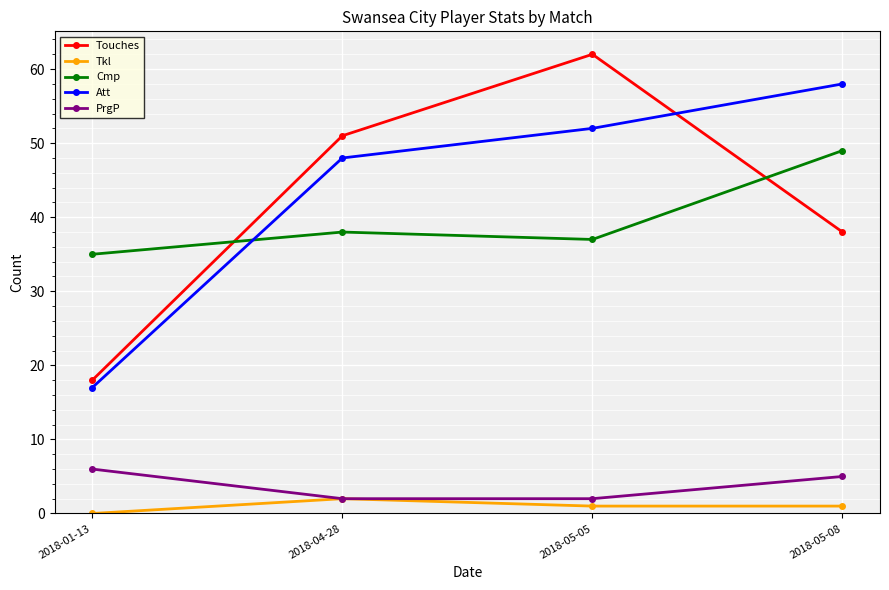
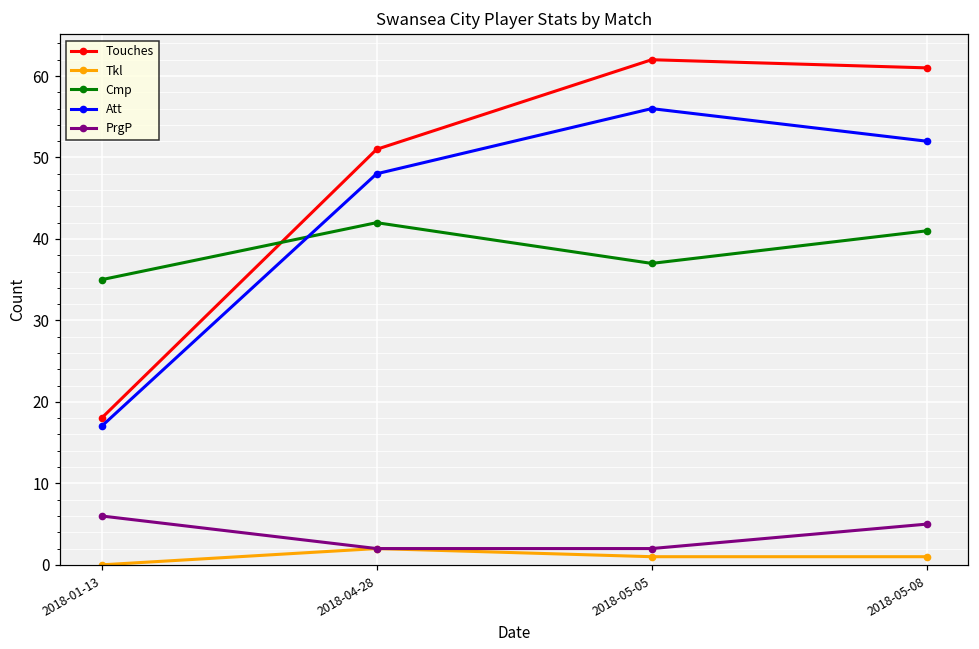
Cmp, 2018-04-28: 38 -> 42
Att, 2018-05-05: 52 -> 56
Touches, 2018-05-08: 38 -> 61
Cmp, 2018-05-08: 49 -> 41
Att, 2018-05-08: 58 -> 52
